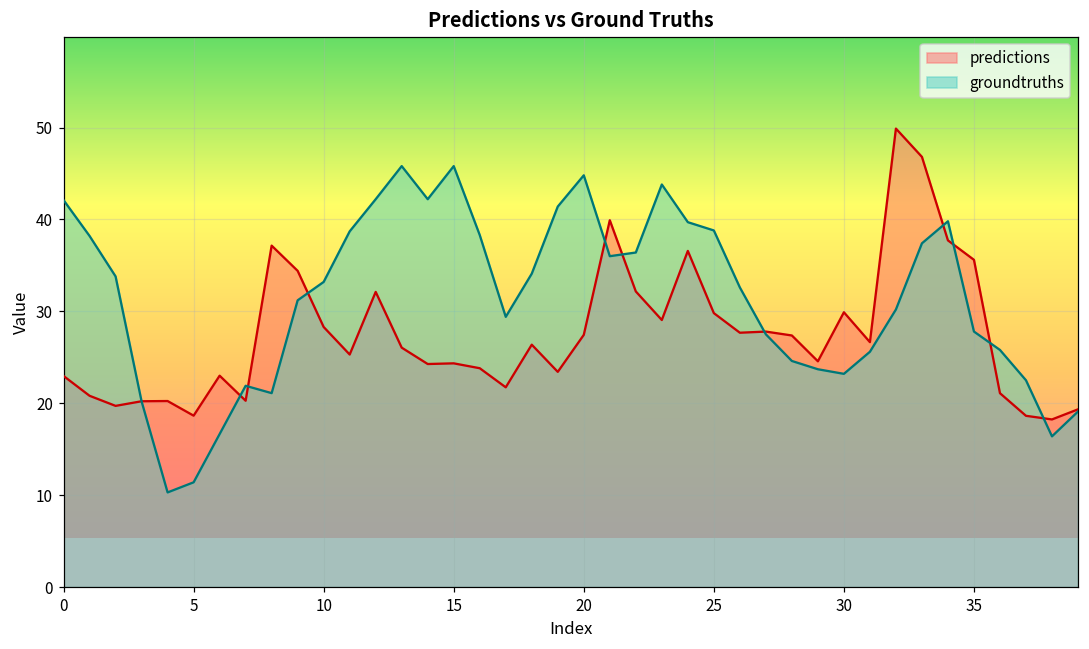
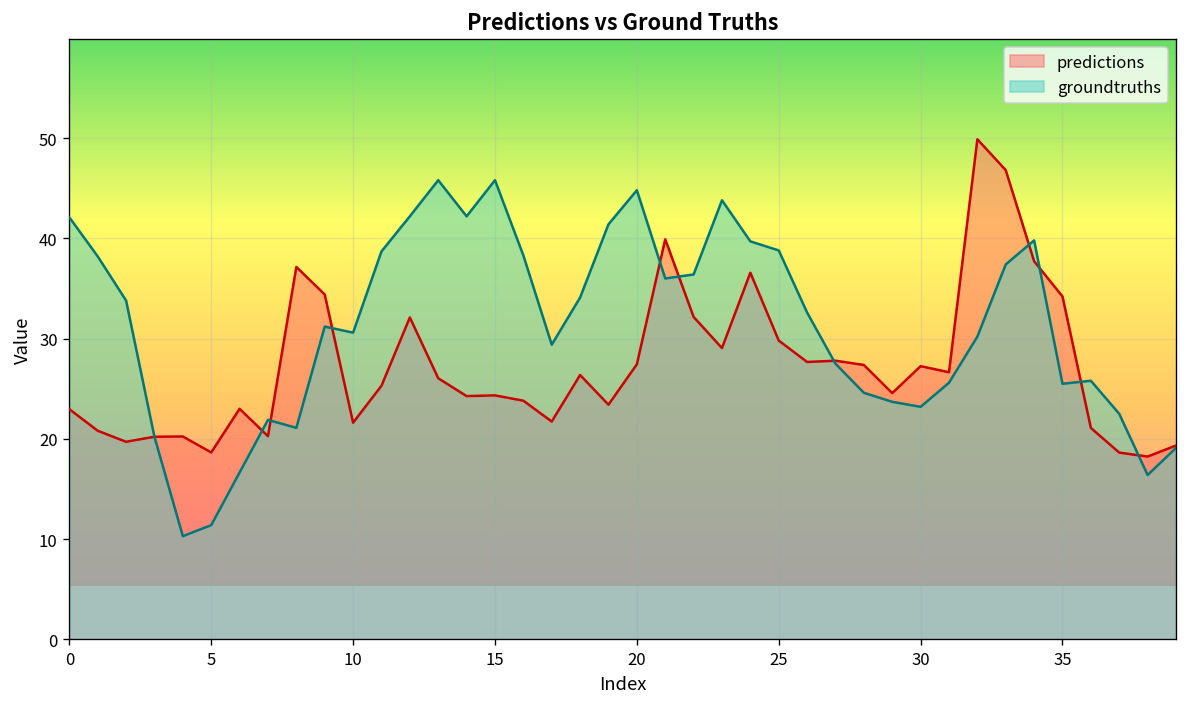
predictions, 10: 28 -> 22
groundtruths, 10: 33 -> 31
predictions, 30: 30 -> 27
predictions, 35: 36 -> 34
groundtruths, 35: 28 -> 26
